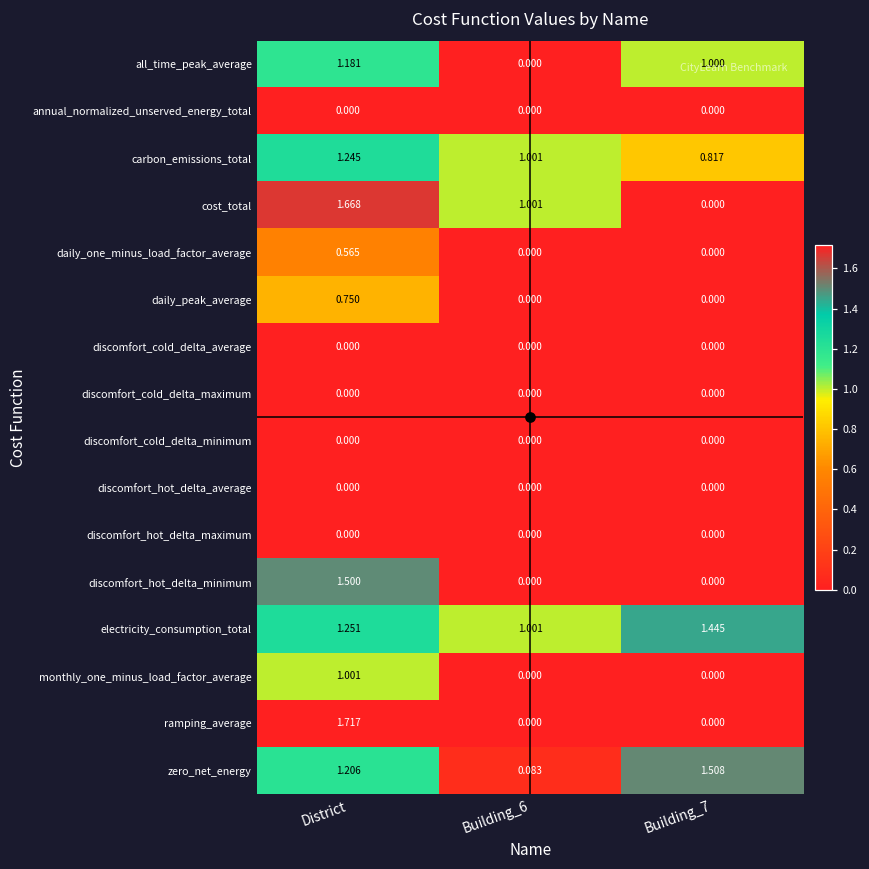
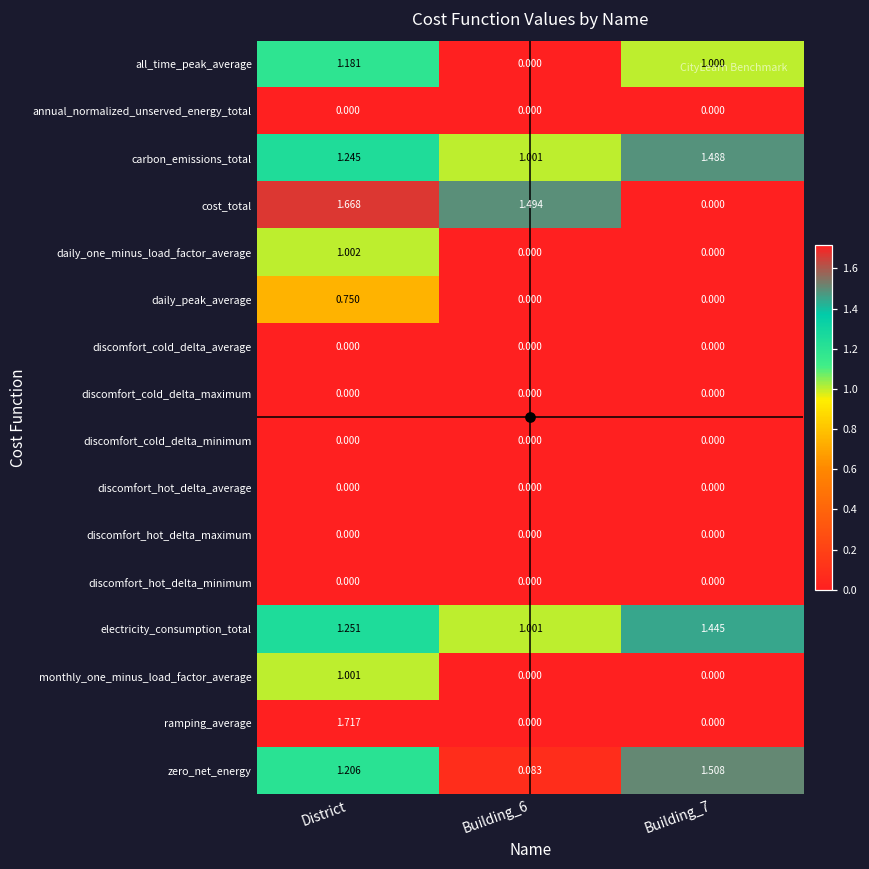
carbon_emissions_total, Building_7: 0.817 -> 1.488
cost_total, Building_6: 1.001 -> 1.494
daily_one_minus_load_factor_average, District: 0.565 -> 1.002
discomfort_hot_delta_minimum, District: 1.500 -> 0.000
